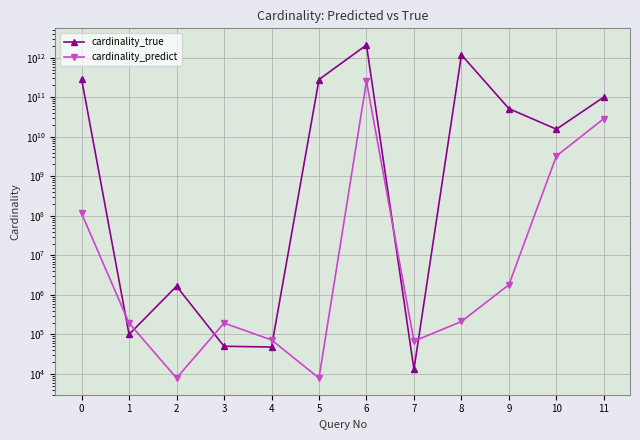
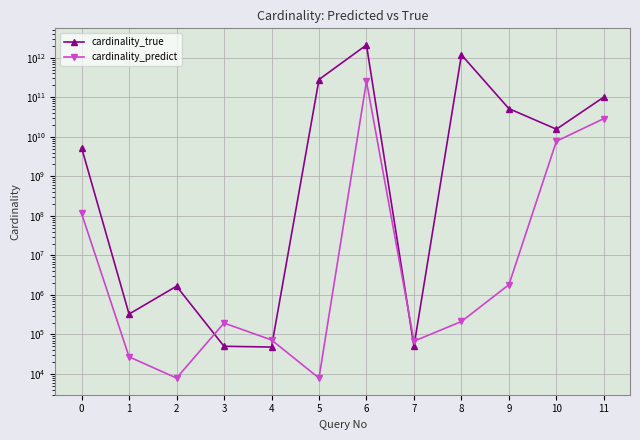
cardinality_true, 0: 300000000000 -> 5000000000
cardinality_true, 1: 100000 -> 300000
cardinality_predict, 1: 200000 -> 30000
cardinality_true, 7: 13000 -> 50000
cardinality_predict, 10: 3000000000 -> 8000000000
